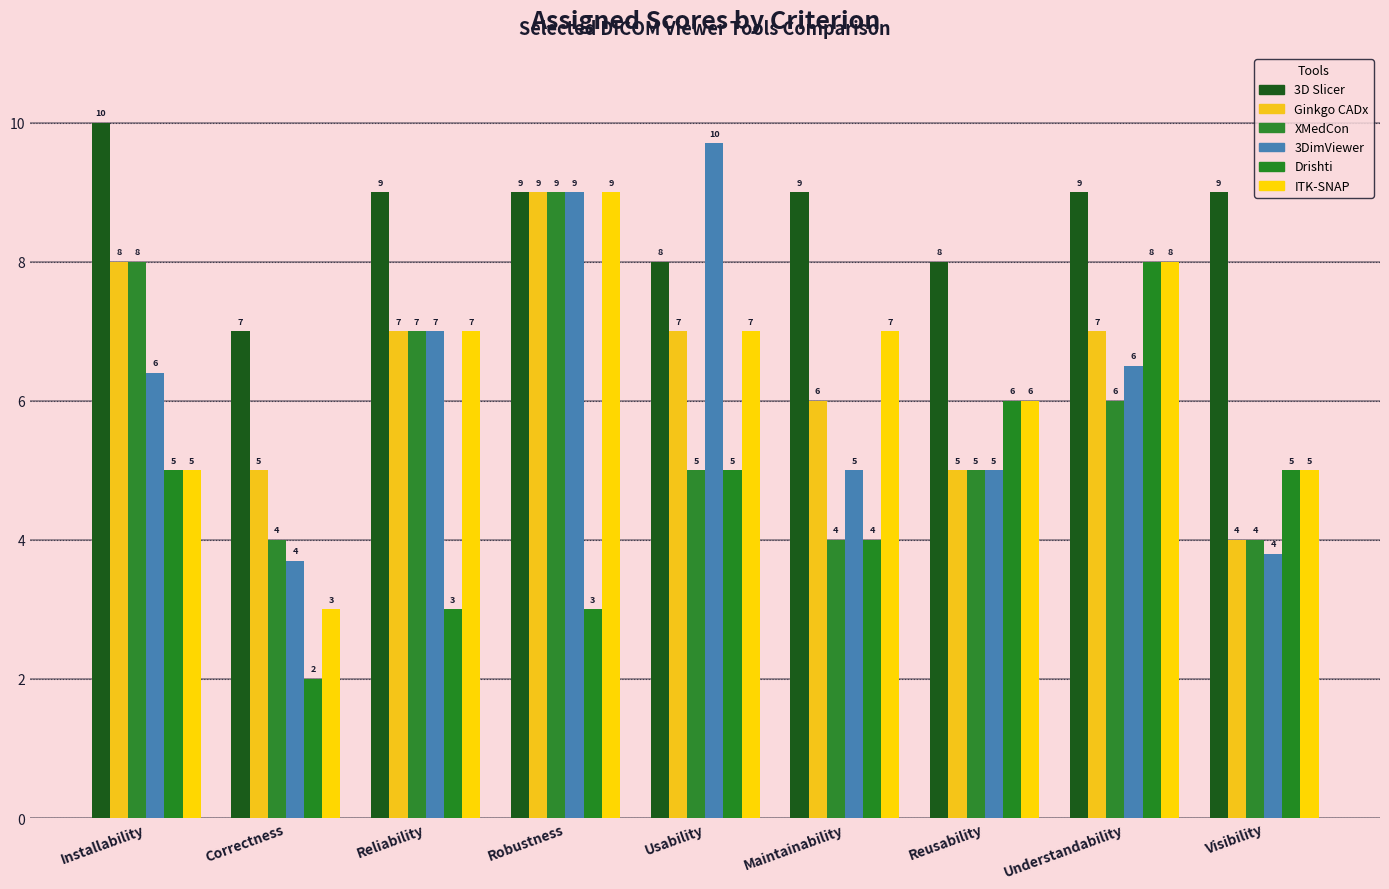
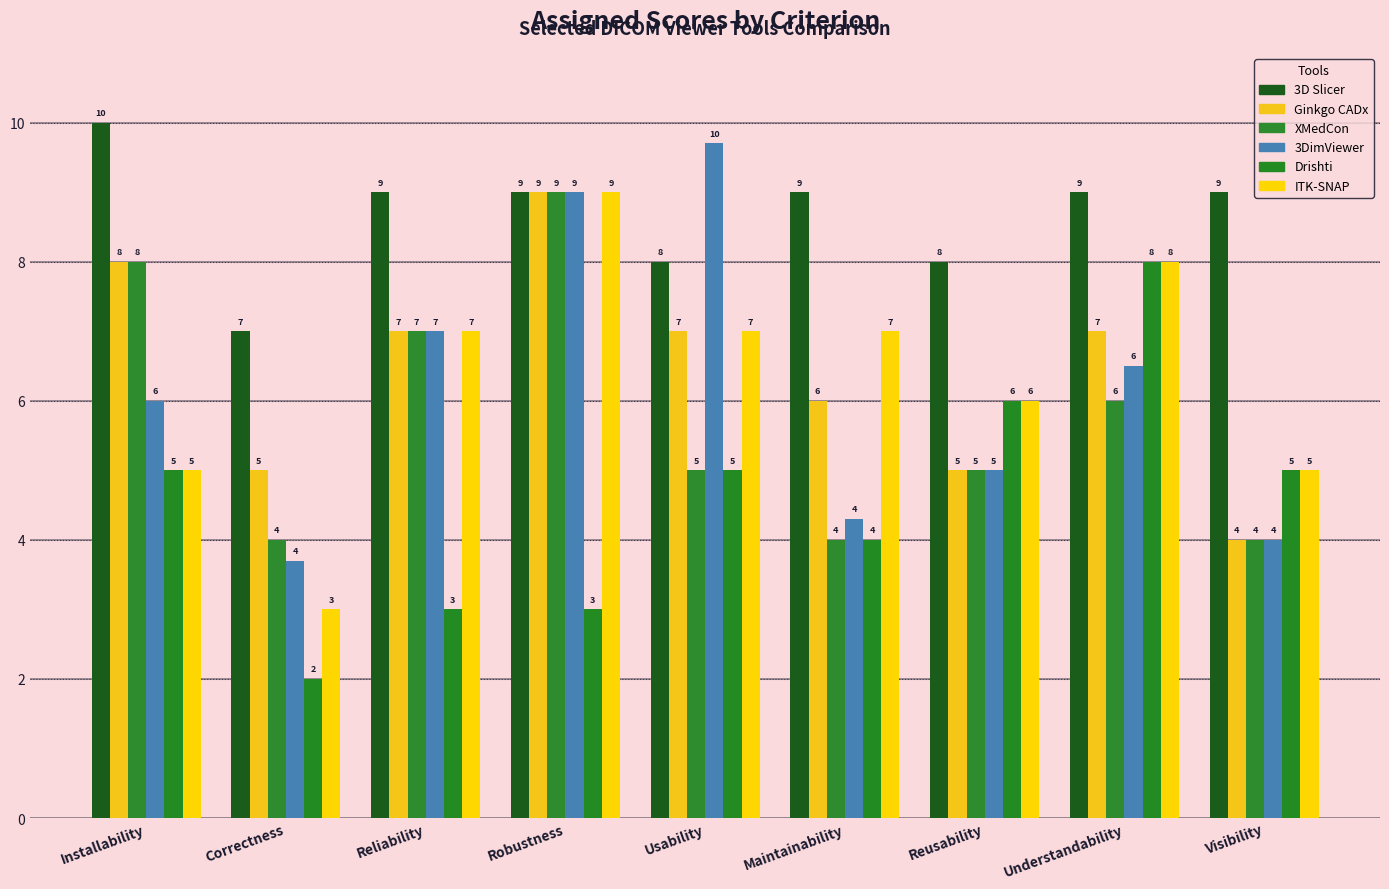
3DimViewer, Installability: 6.4 -> 6.0
3DimViewer, Maintainability: 5 -> 4
3DimViewer, Visibility: 3.8 -> 4.0
